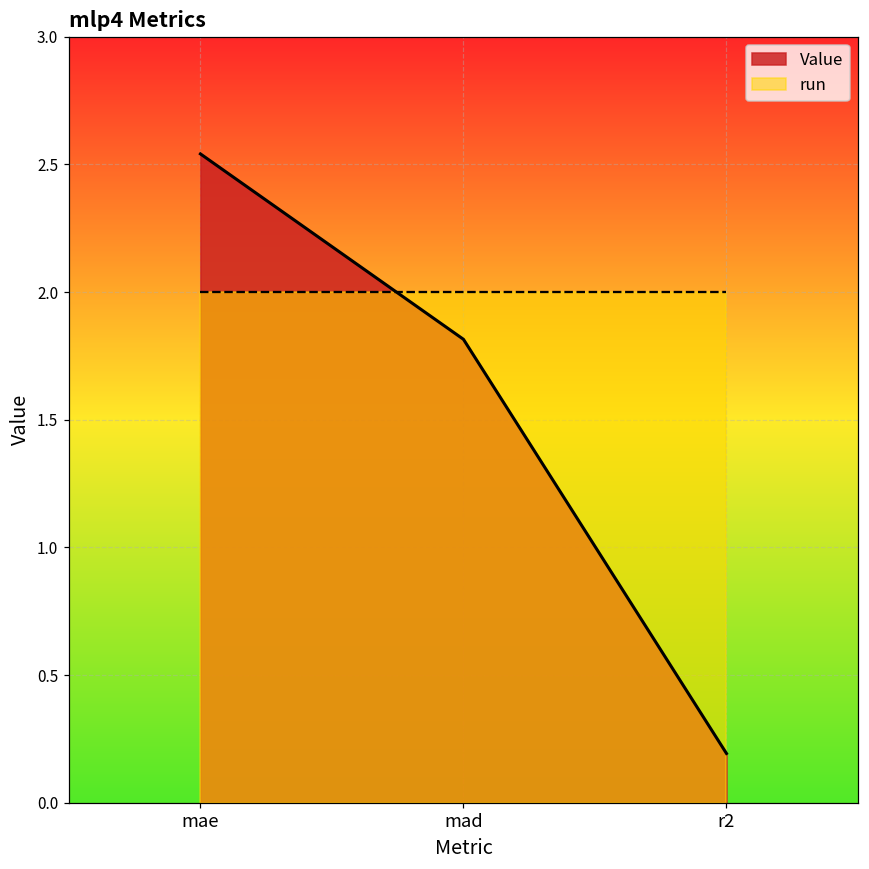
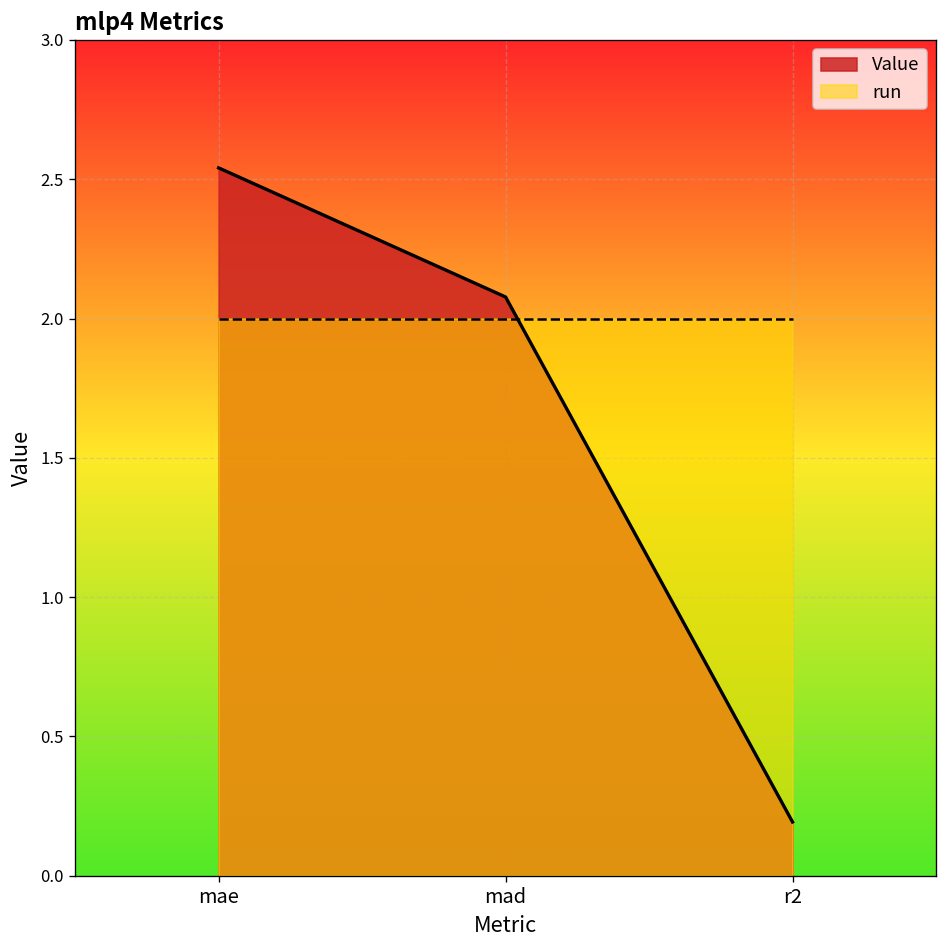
Value, mad: 1.81 -> 2.08
